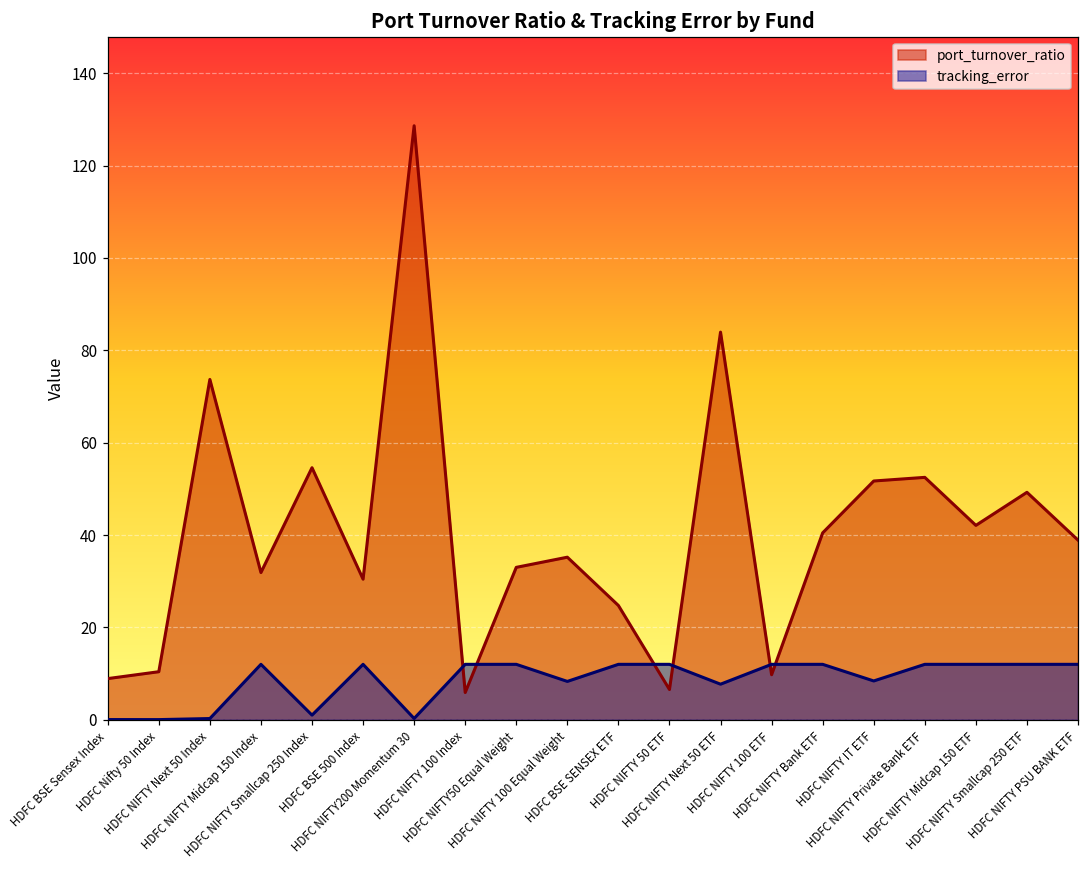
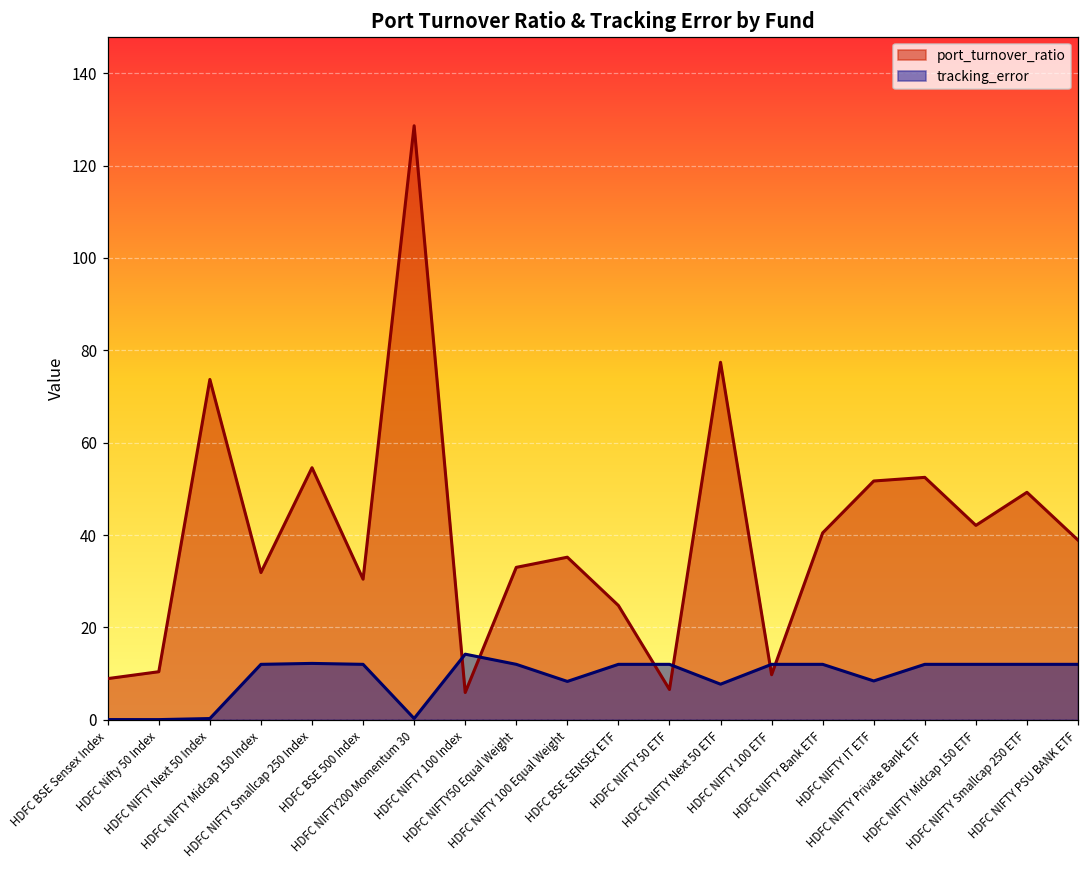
tracking_error, HDFC NIFTY Smallcap 250 Index: 1 -> 12
tracking_error, HDFC NIFTY 100 Index: 12 -> 14
port_turnover_ratio, HDFC NIFTY Next 50 ETF: 84 -> 77
